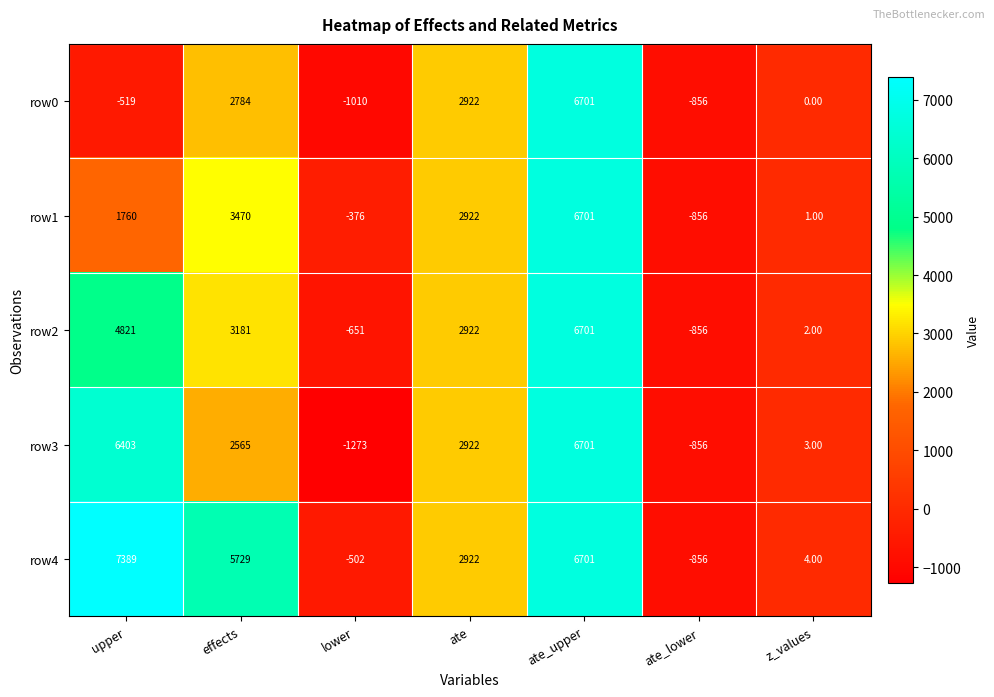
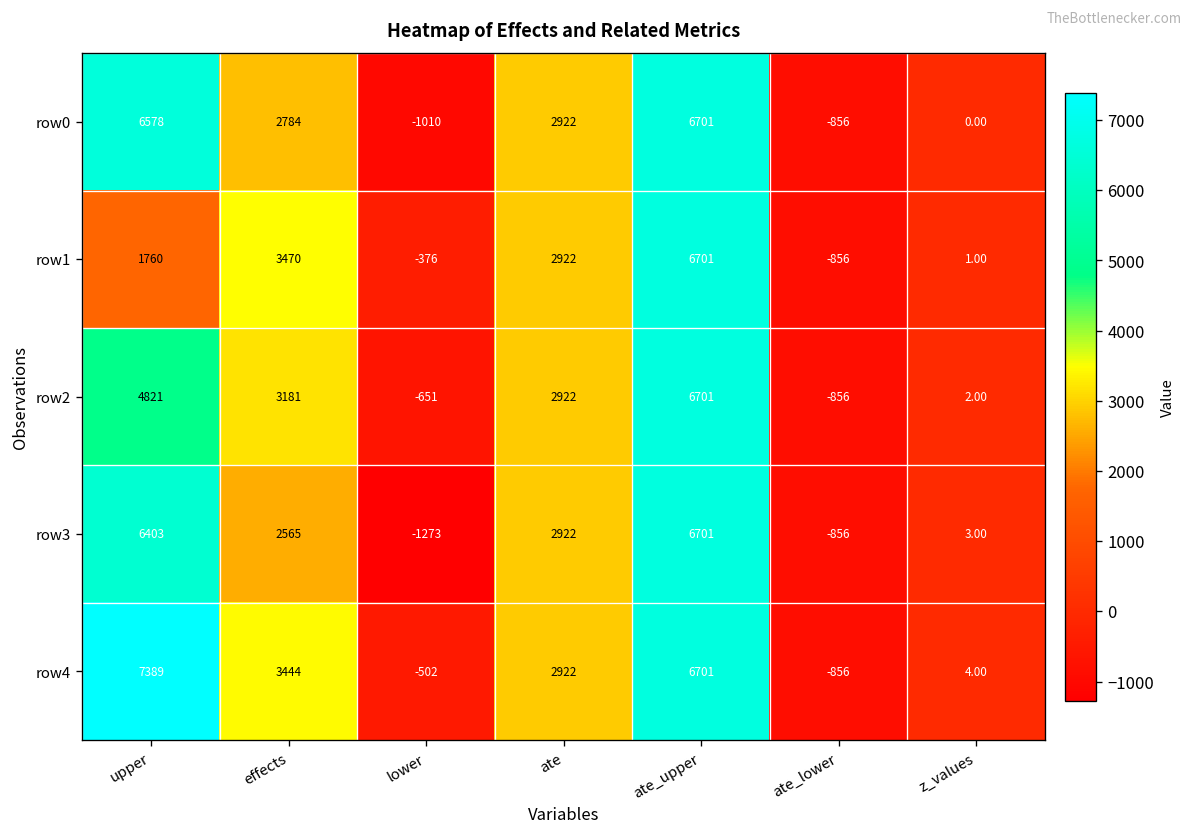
row0, upper: -519 -> 6578
row4, effects: 5729 -> 3444
